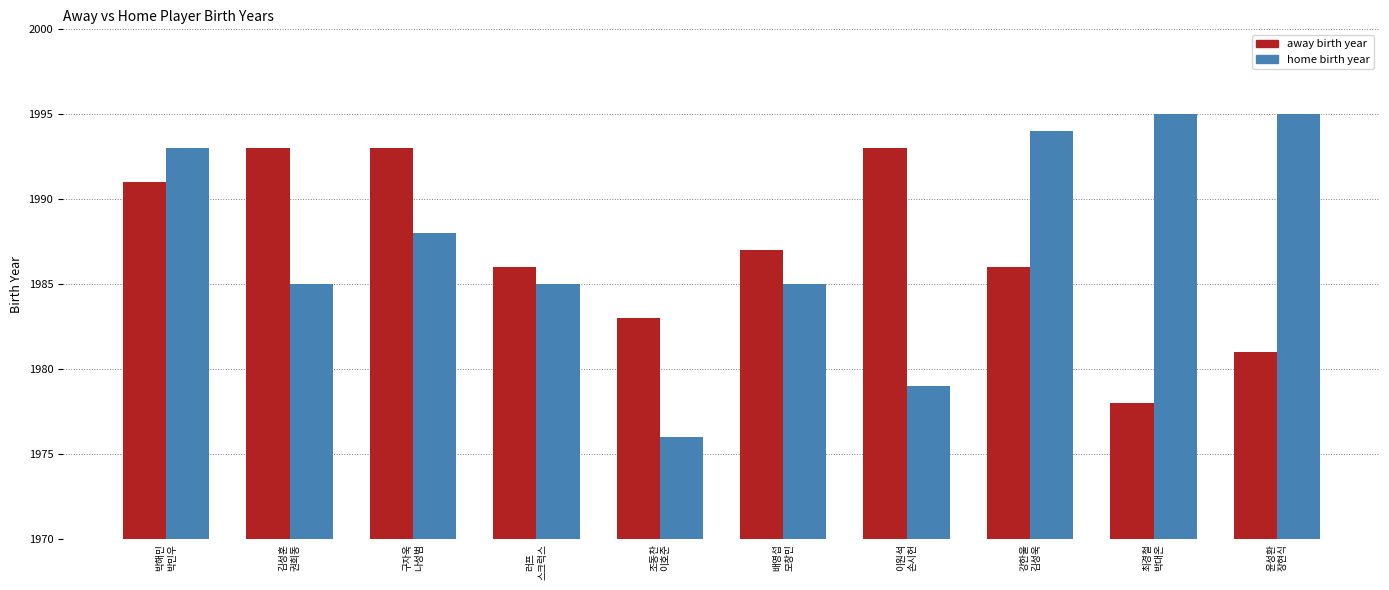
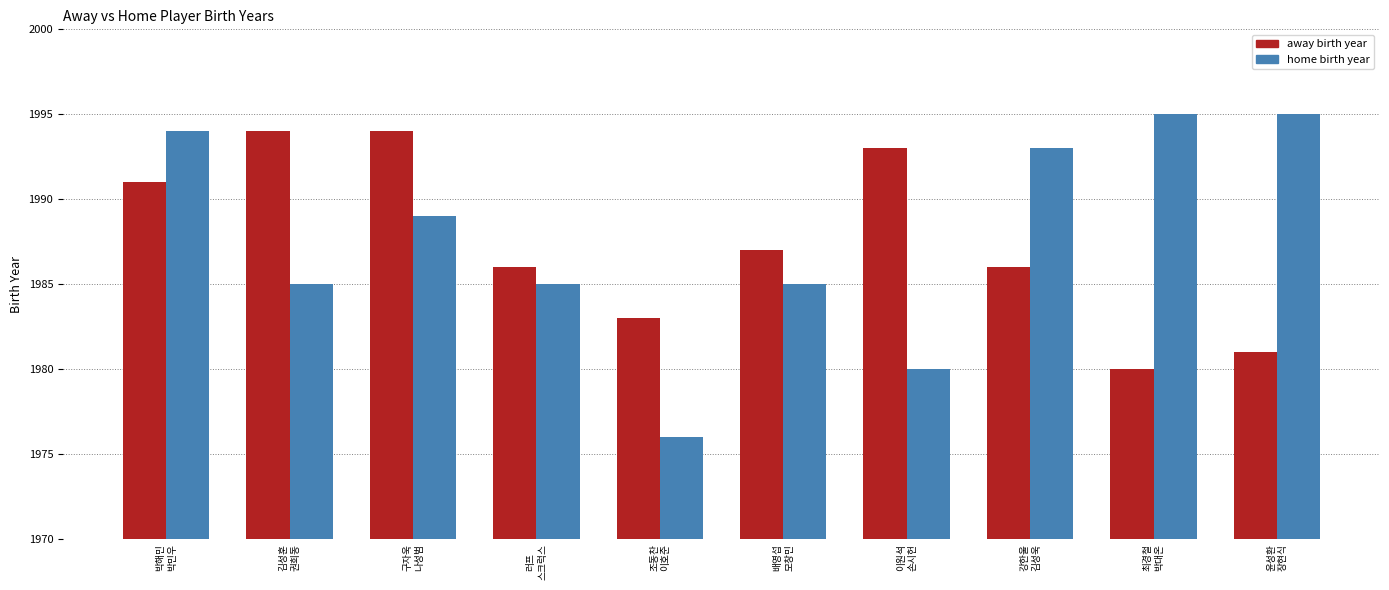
home birth year, 박해민 박민우: 1993 -> 1994
away birth year, 김성훈 권희동: 1993 -> 1994
away birth year, 구자욱 나성범: 1993 -> 1994
home birth year, 구자욱 나성범: 1988 -> 1989
home birth year, 이원석 손시헌: 1979 -> 1980
home birth year, 강한울 김성욱: 1994 -> 1993
away birth year, 최경철 박대온: 1978 -> 1980
